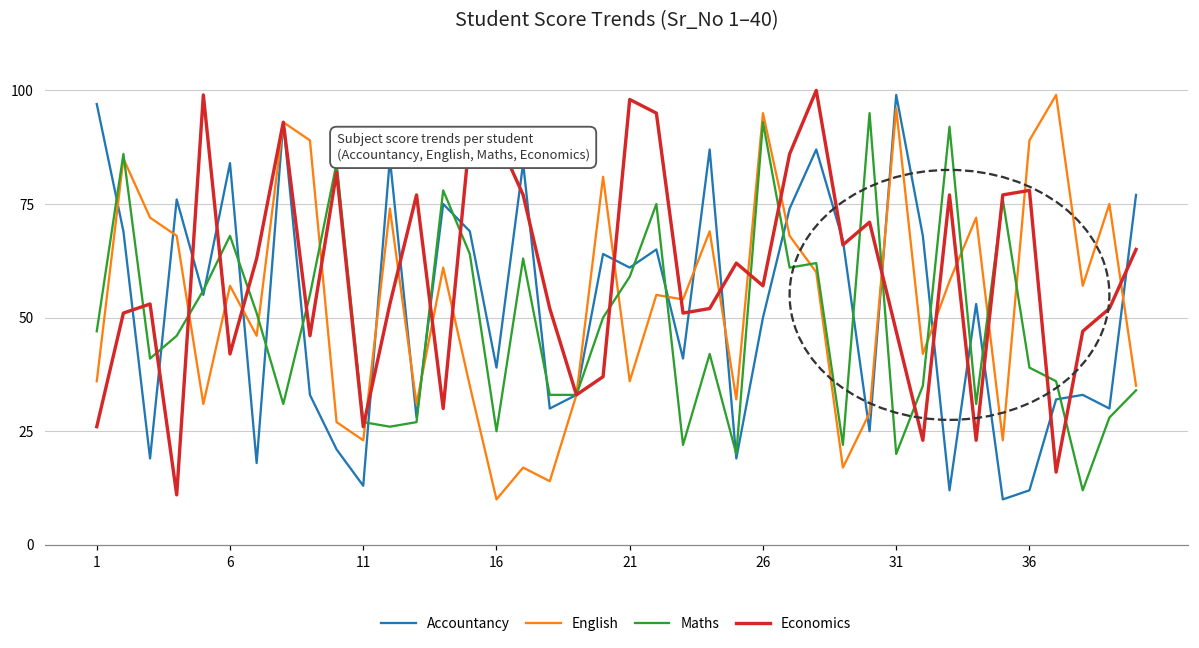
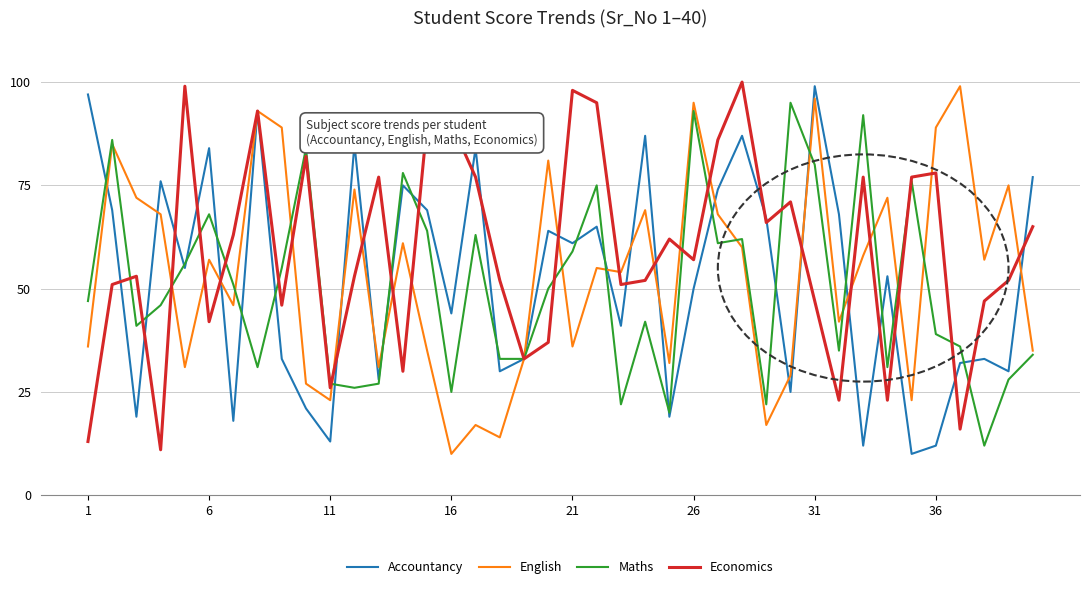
Economics, 1: 26 -> 13
Accountancy, 16: 39 -> 44
Maths, 31: 20 -> 80
